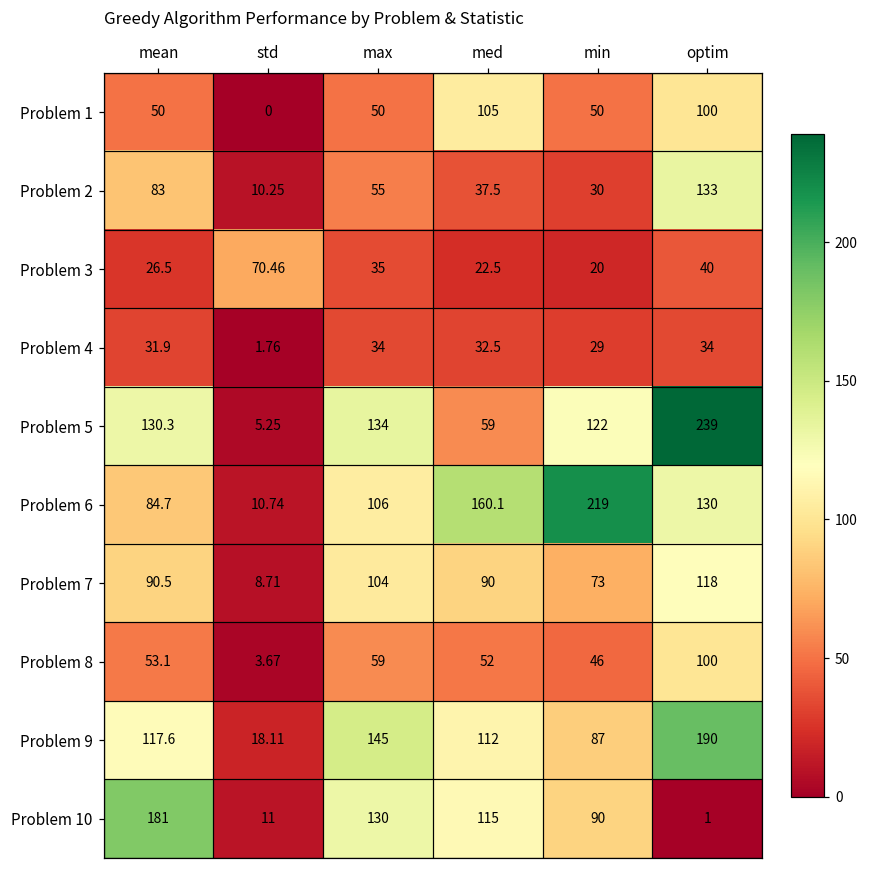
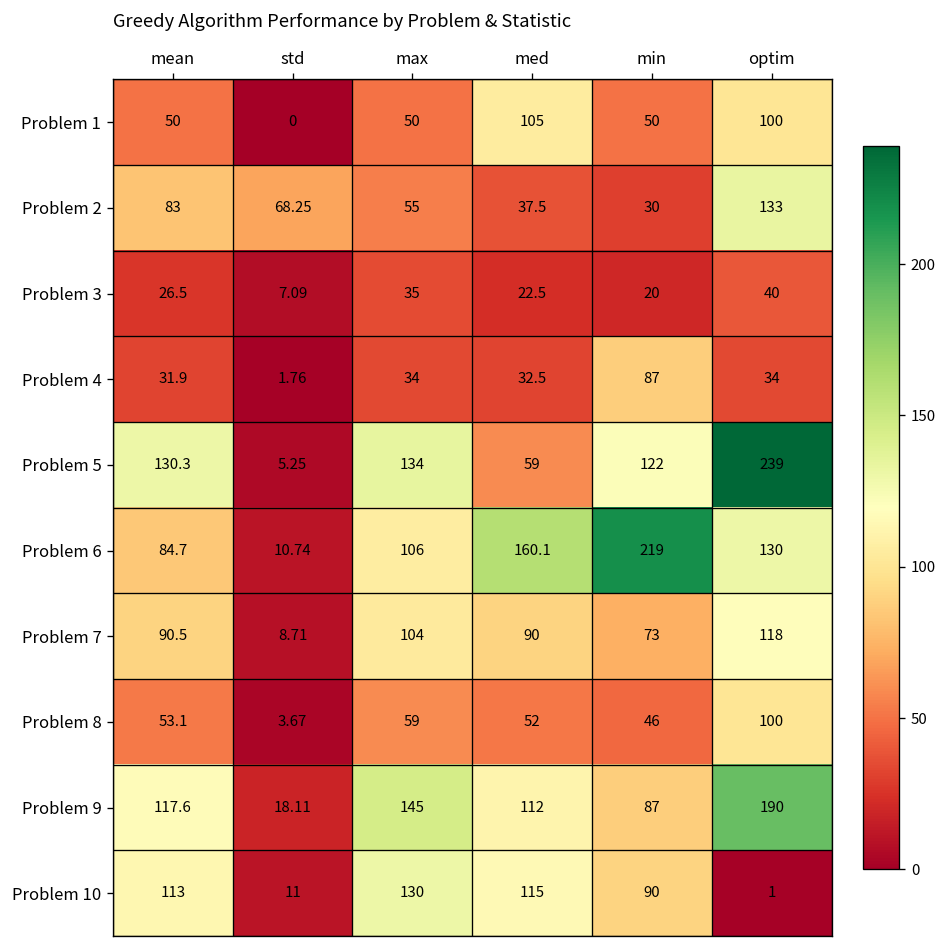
Problem 2, std: 10.25 -> 68.25
Problem 3, std: 70.46 -> 7.09
Problem 4, min: 29 -> 87
Problem 10, mean: 181 -> 113
